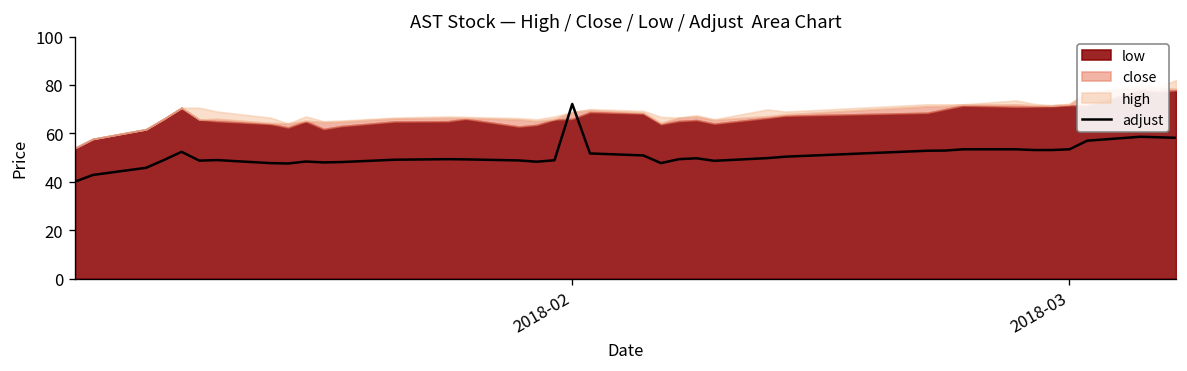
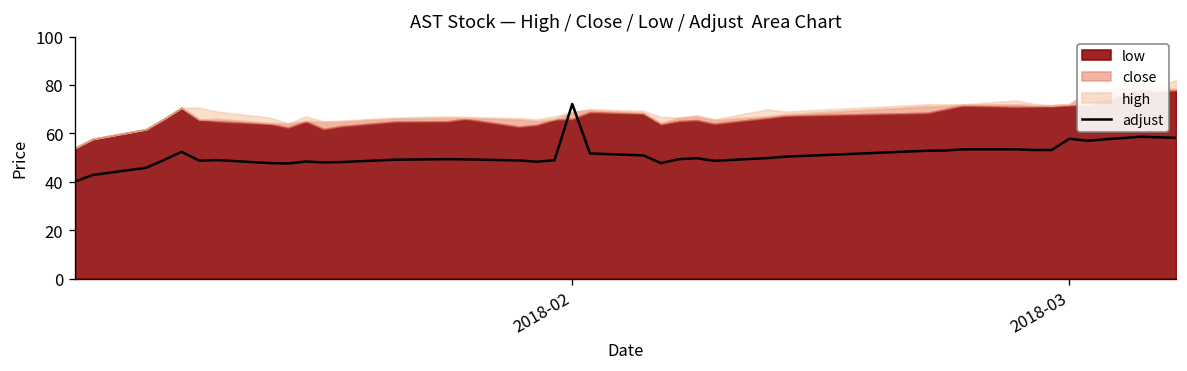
adjust, 2018-03: 53 -> 58
